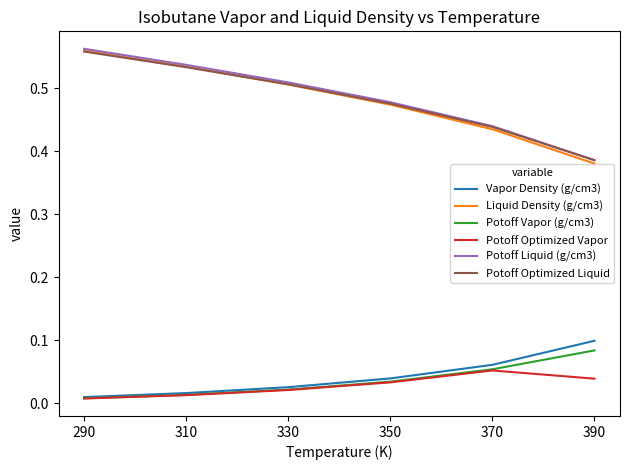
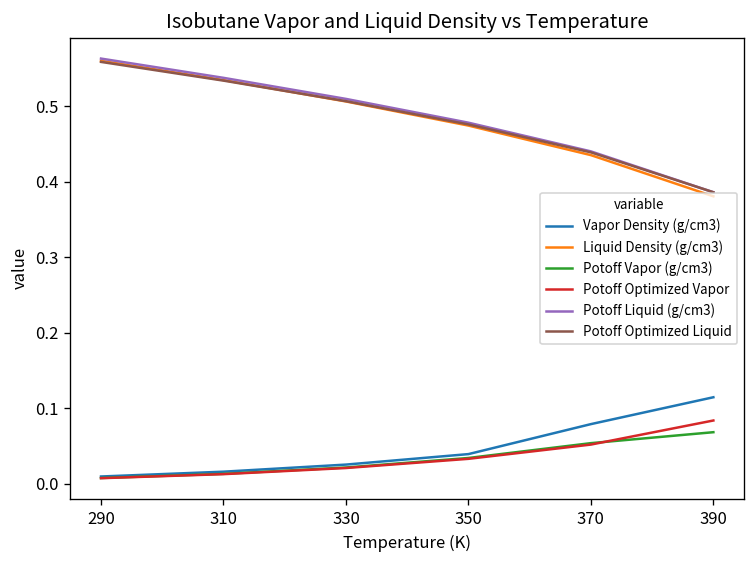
Vapor Density (g/cm3), 370: 0.06 -> 0.08
Vapor Density (g/cm3), 390: 0.10 -> 0.11
Potoff Vapor (g/cm3), 390: 0.08 -> 0.07
Potoff Optimized Vapor, 390: 0.04 -> 0.08
